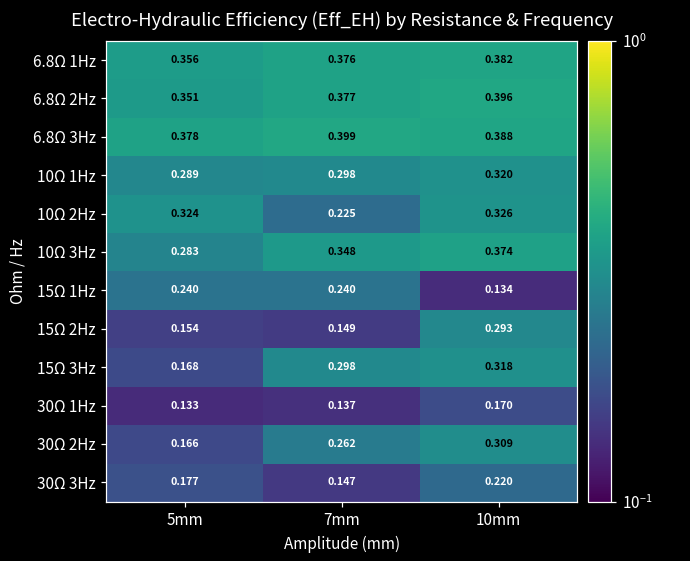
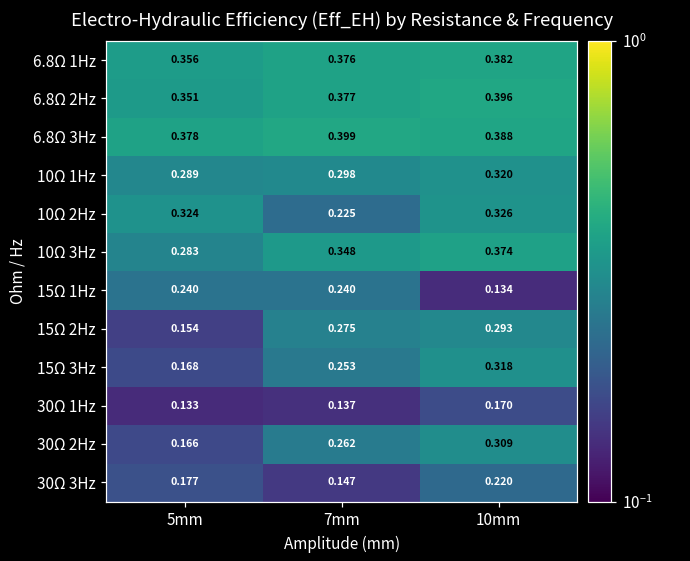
15Ω 2Hz, 7mm: 0.149 -> 0.275
15Ω 3Hz, 7mm: 0.298 -> 0.253
